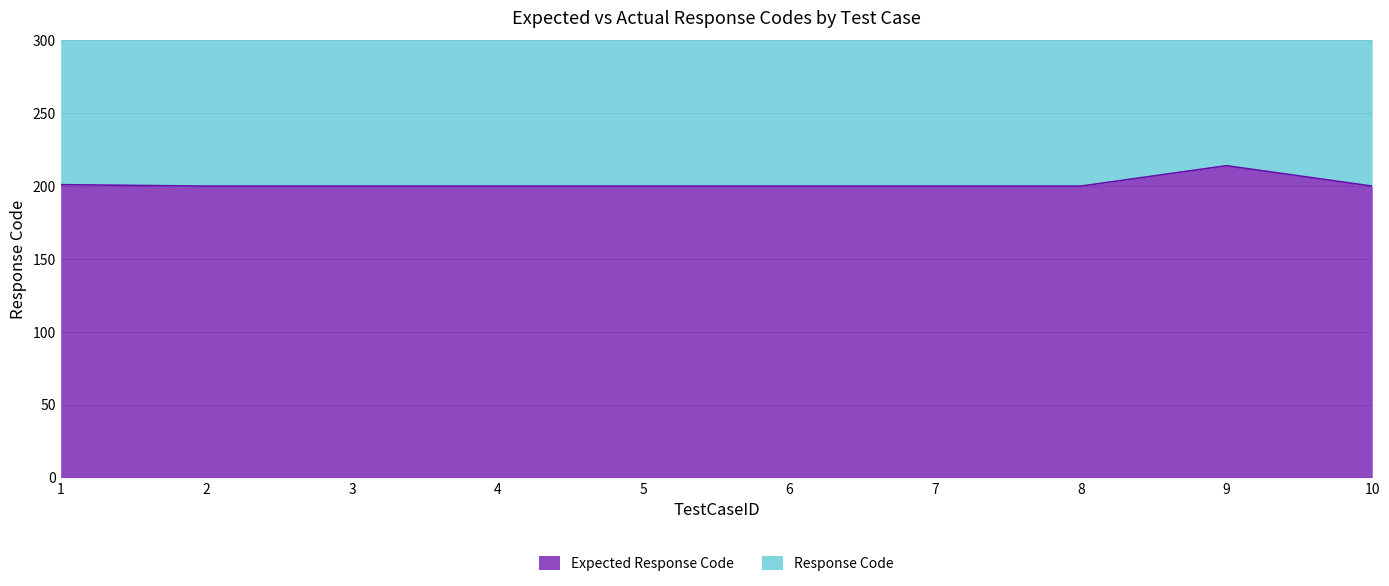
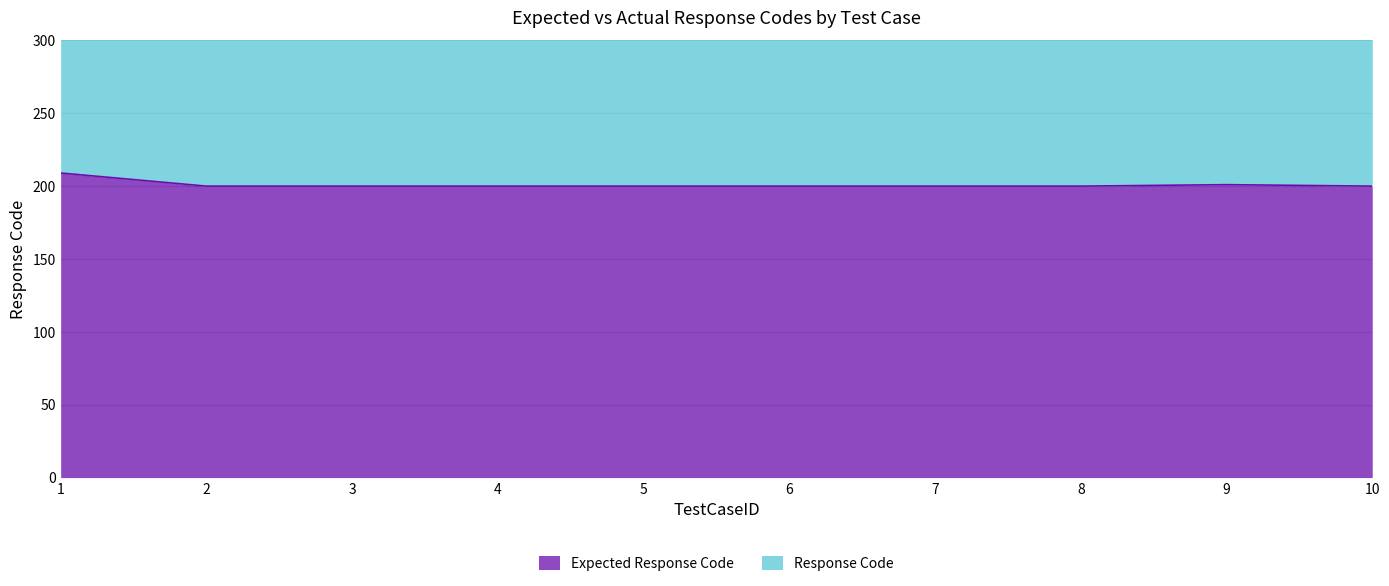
Expected Response Code, 1: 201 -> 209
Expected Response Code, 9: 214 -> 201
